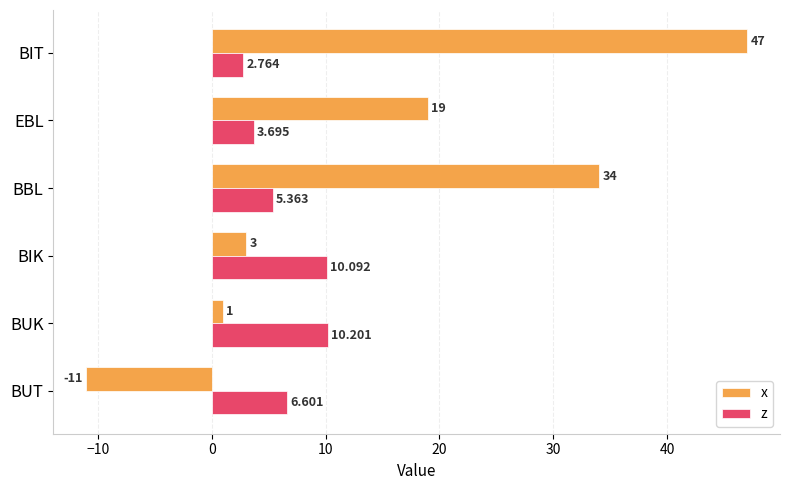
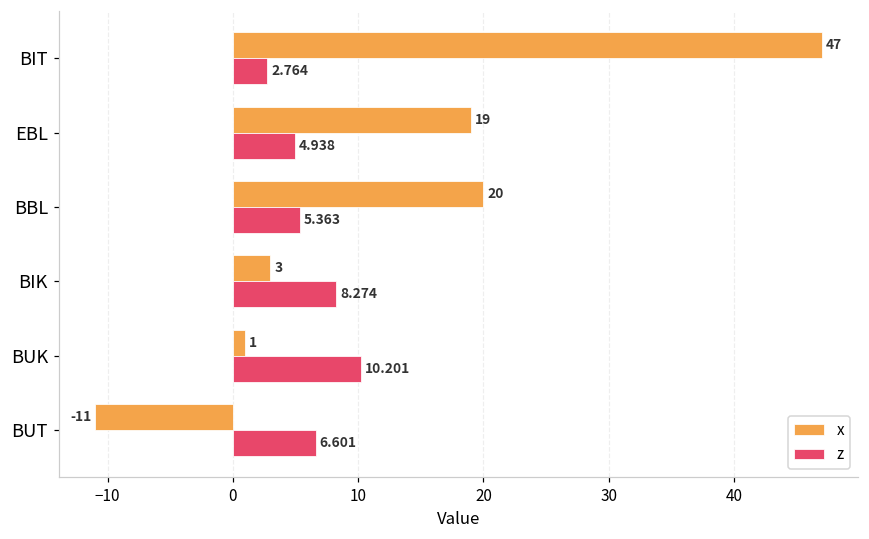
z, EBL: 3.695 -> 4.938
x, BBL: 34 -> 20
z, BIK: 10.092 -> 8.274
